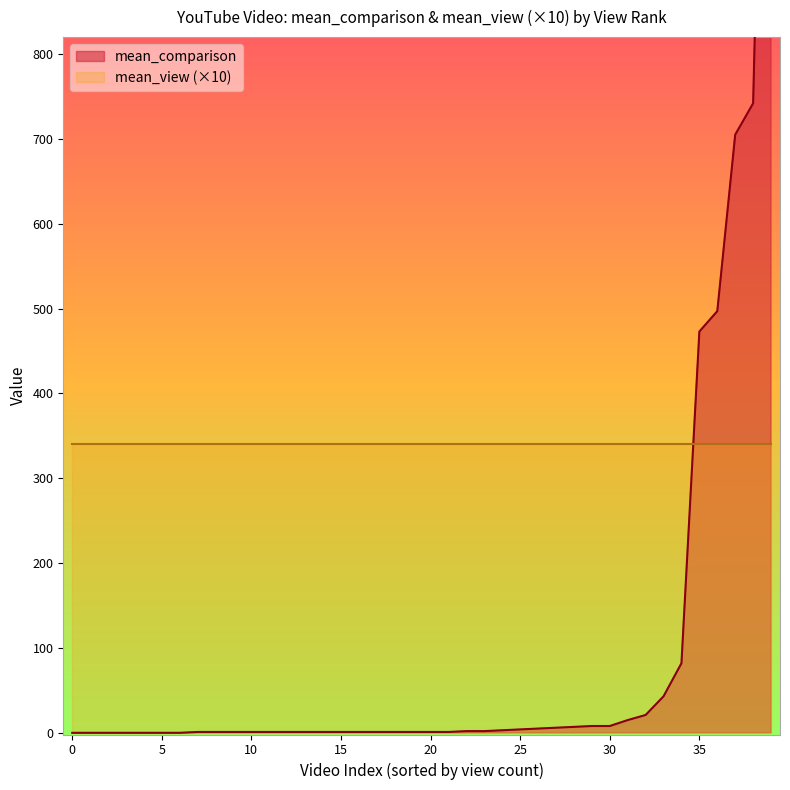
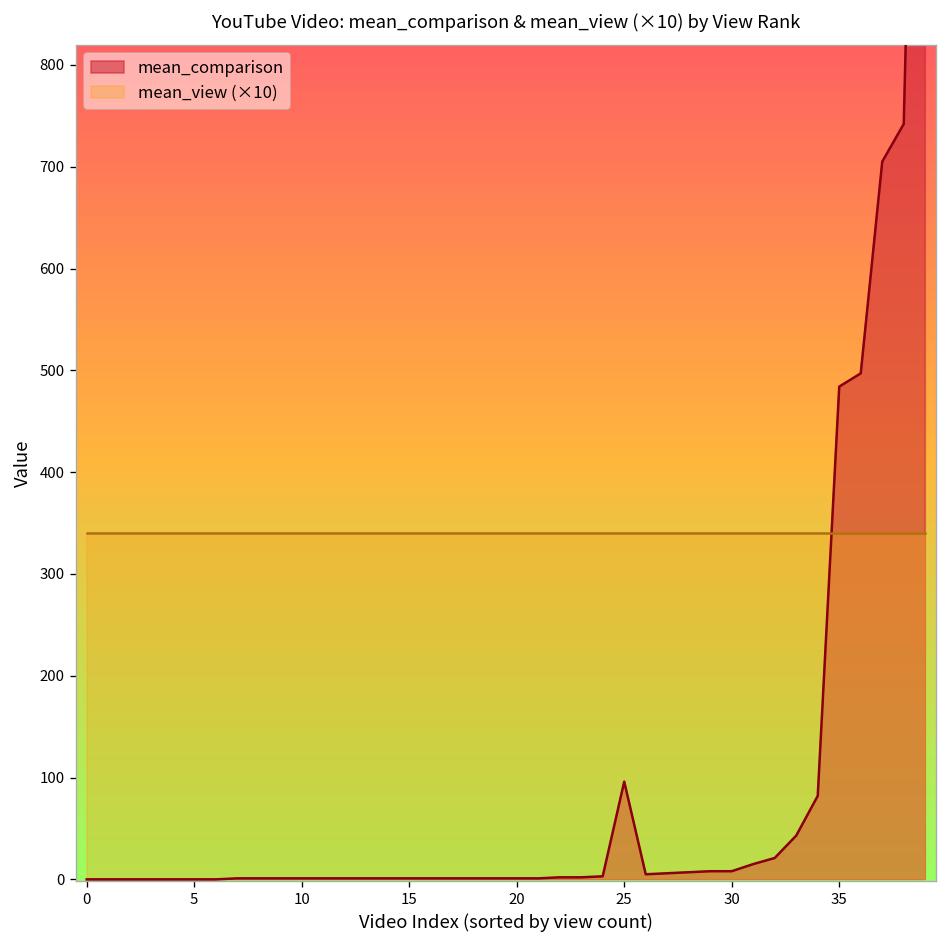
mean_comparison, 25: 0 -> 100
mean_comparison, 35: 470 -> 480
